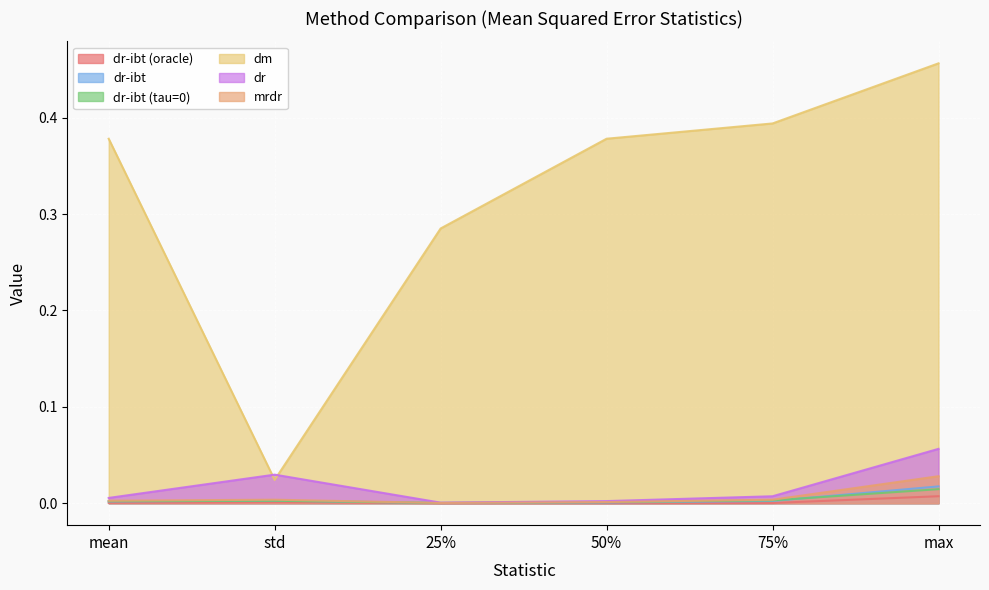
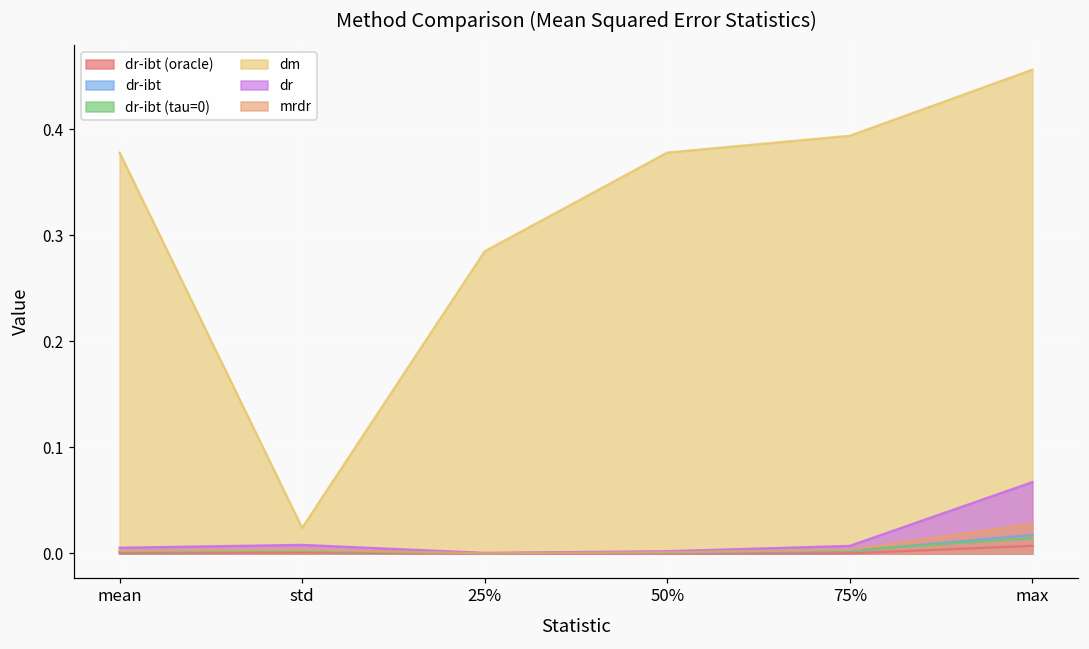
dr, std: 0.03 -> 0.01
dr, max: 0.06 -> 0.07
